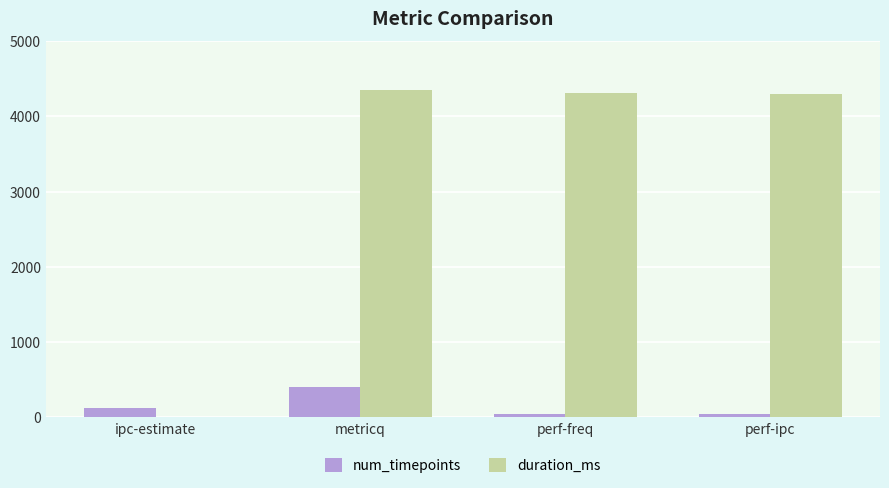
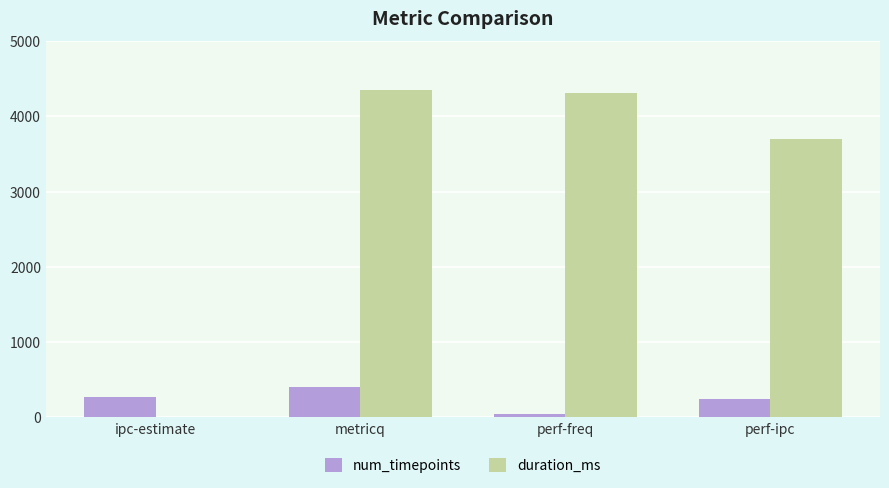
num_timepoints, ipc-estimate: 100 -> 300
num_timepoints, perf-ipc: 0 -> 200
duration_ms, perf-ipc: 4300 -> 3700
